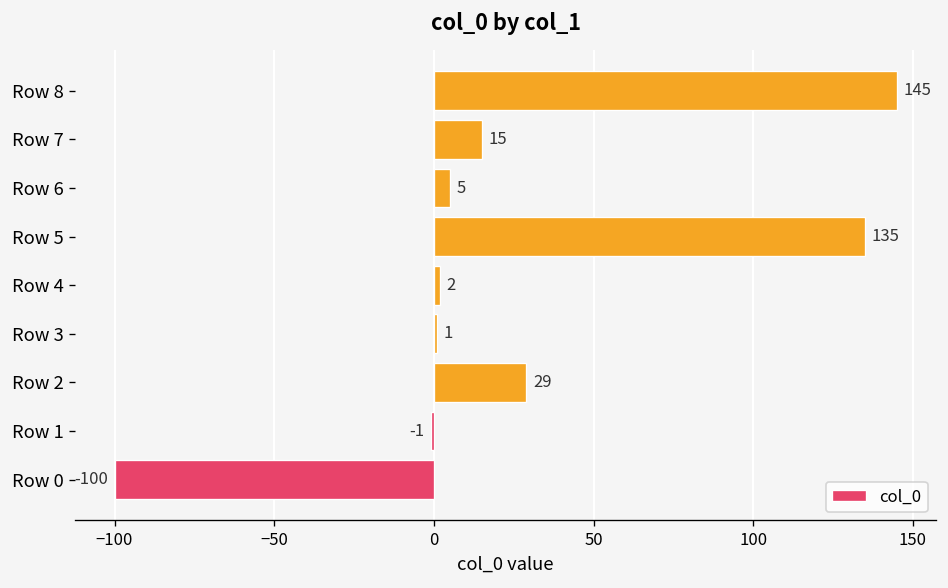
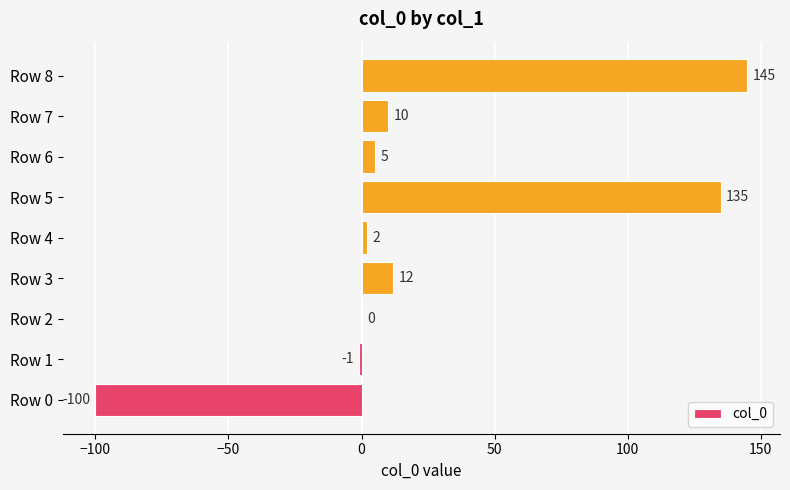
Row 7: 15 -> 10
Row 3: 1 -> 12
Row 2: 29 -> 0
